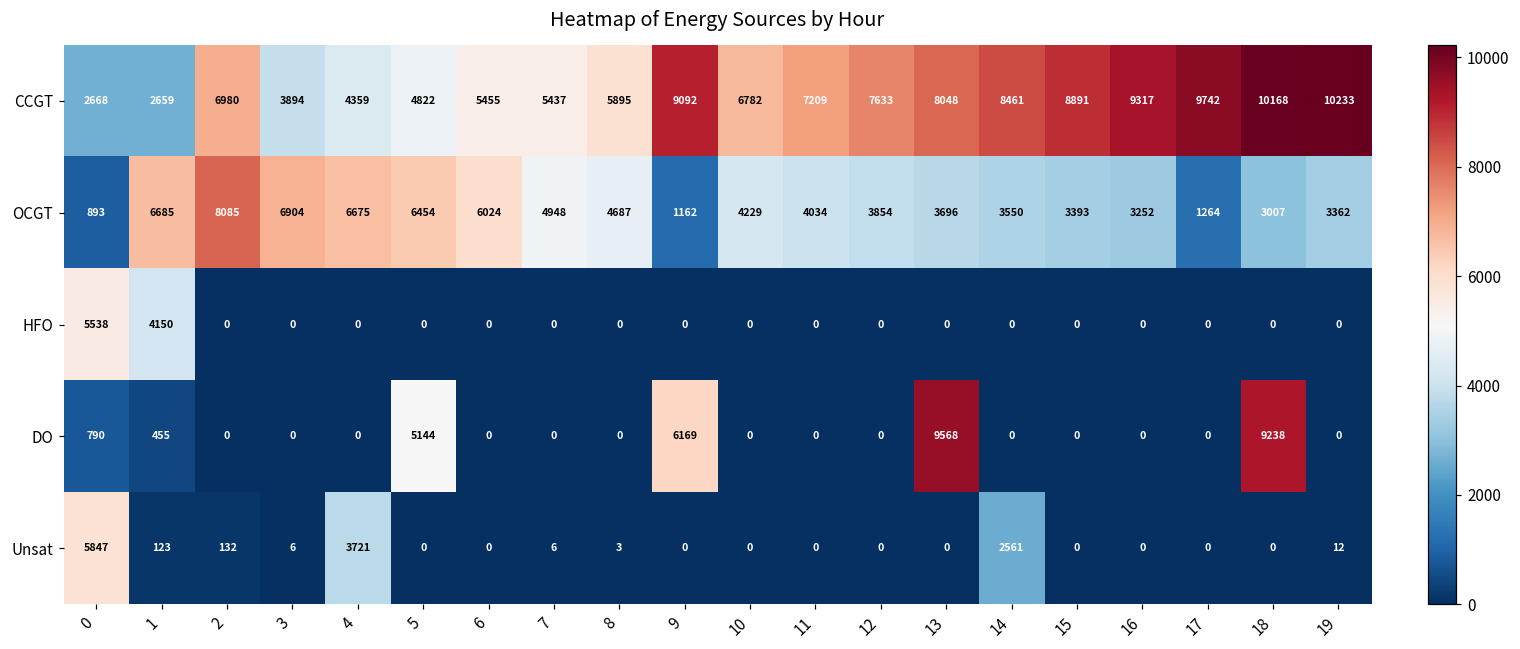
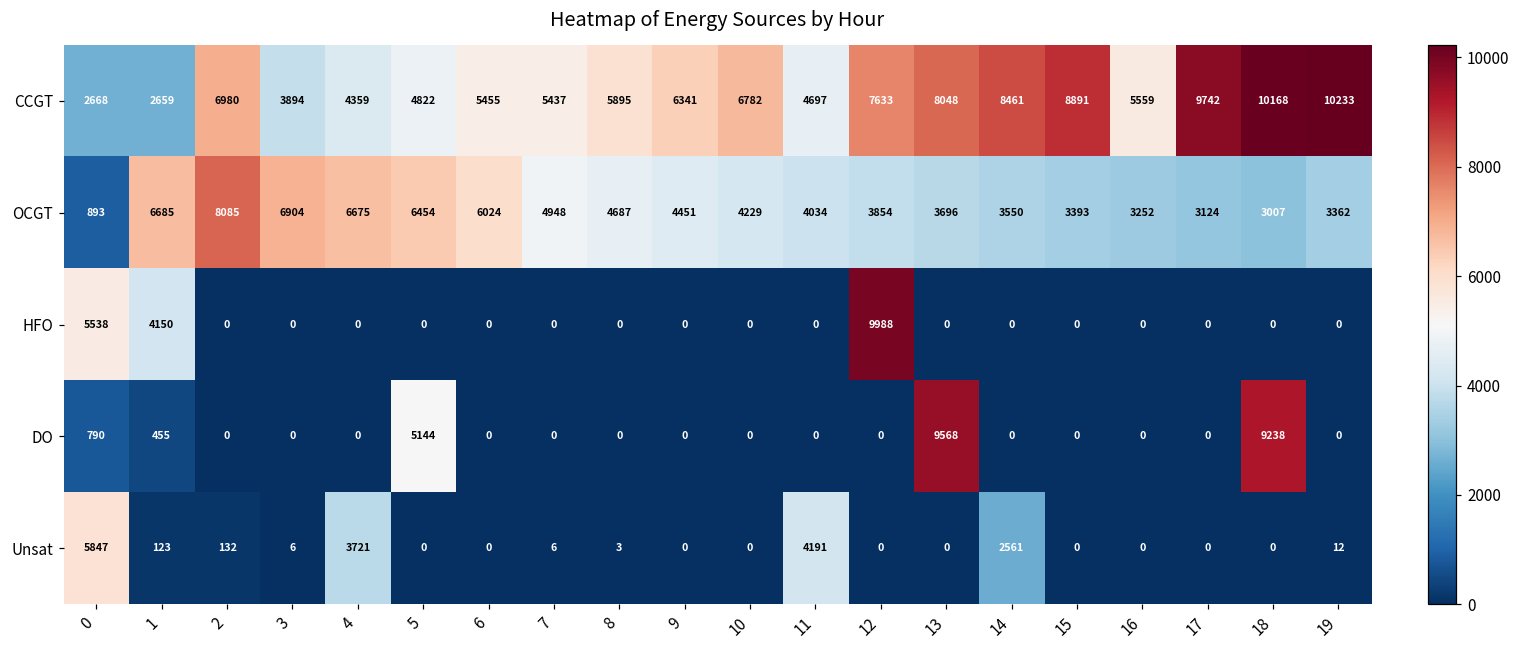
CCGT, 9: 9092 -> 6341
CCGT, 11: 7209 -> 4697
CCGT, 16: 9317 -> 5559
OCGT, 9: 1162 -> 4451
OCGT, 17: 1264 -> 3124
HFO, 12: 0 -> 9988
DO, 9: 6169 -> 0
Unsat, 11: 0 -> 4191
